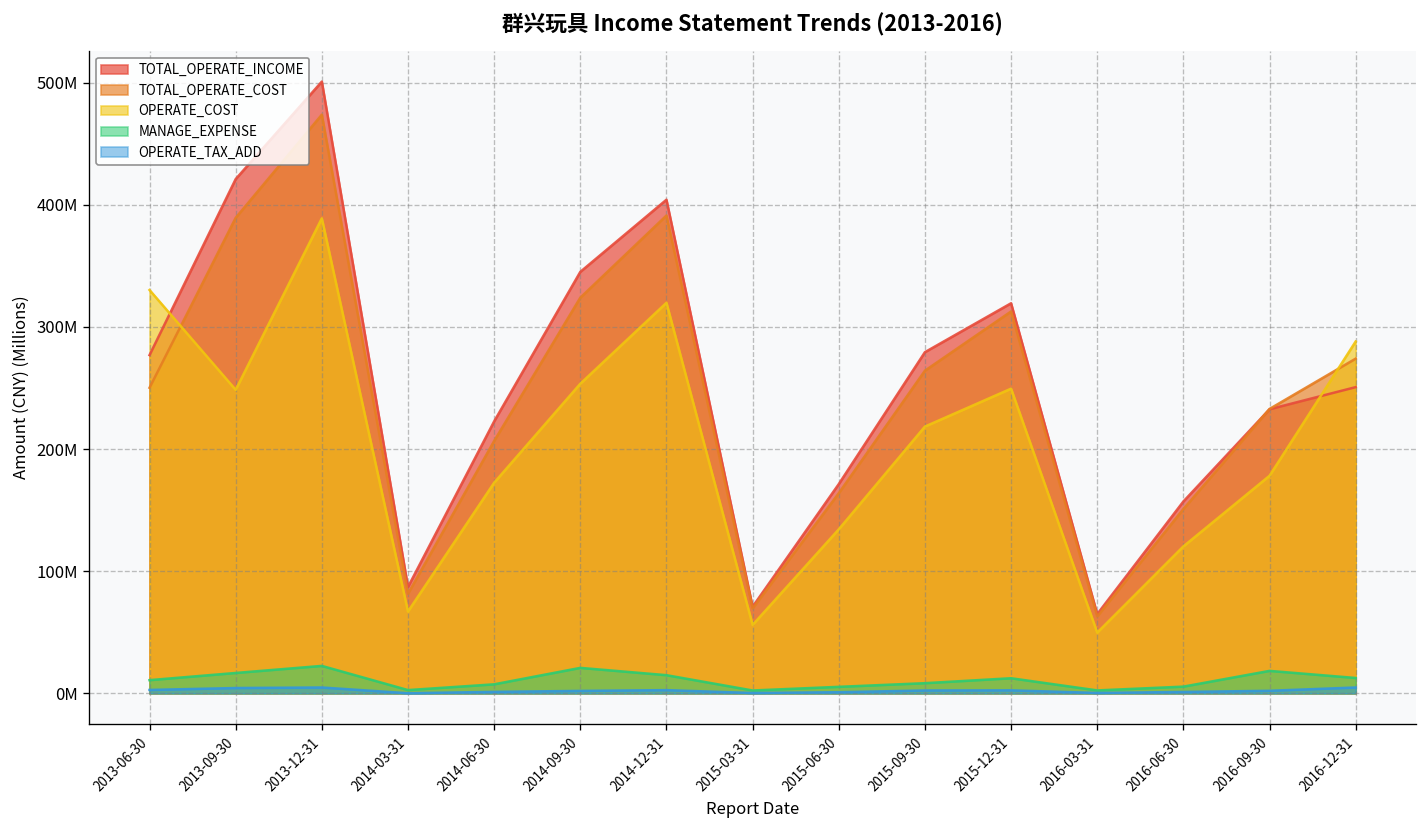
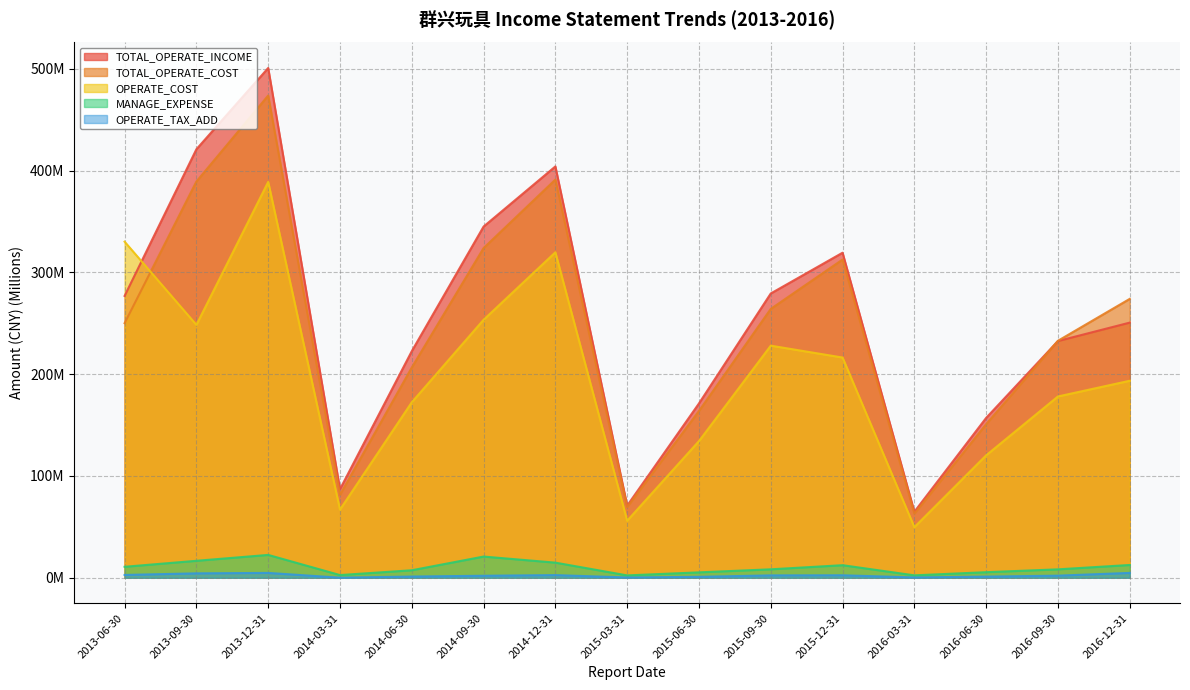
OPERATE_COST, 2015-09-30: 218000000 -> 228000000
OPERATE_COST, 2015-12-31: 249000000 -> 216000000
MANAGE_EXPENSE, 2016-09-30: 18000000 -> 8000000
OPERATE_COST, 2016-12-31: 288000000 -> 194000000
